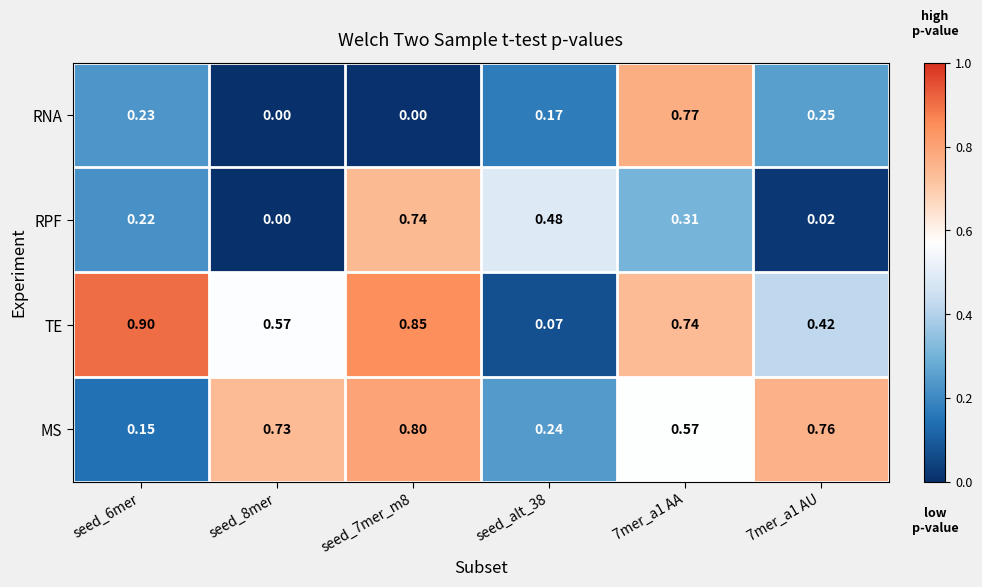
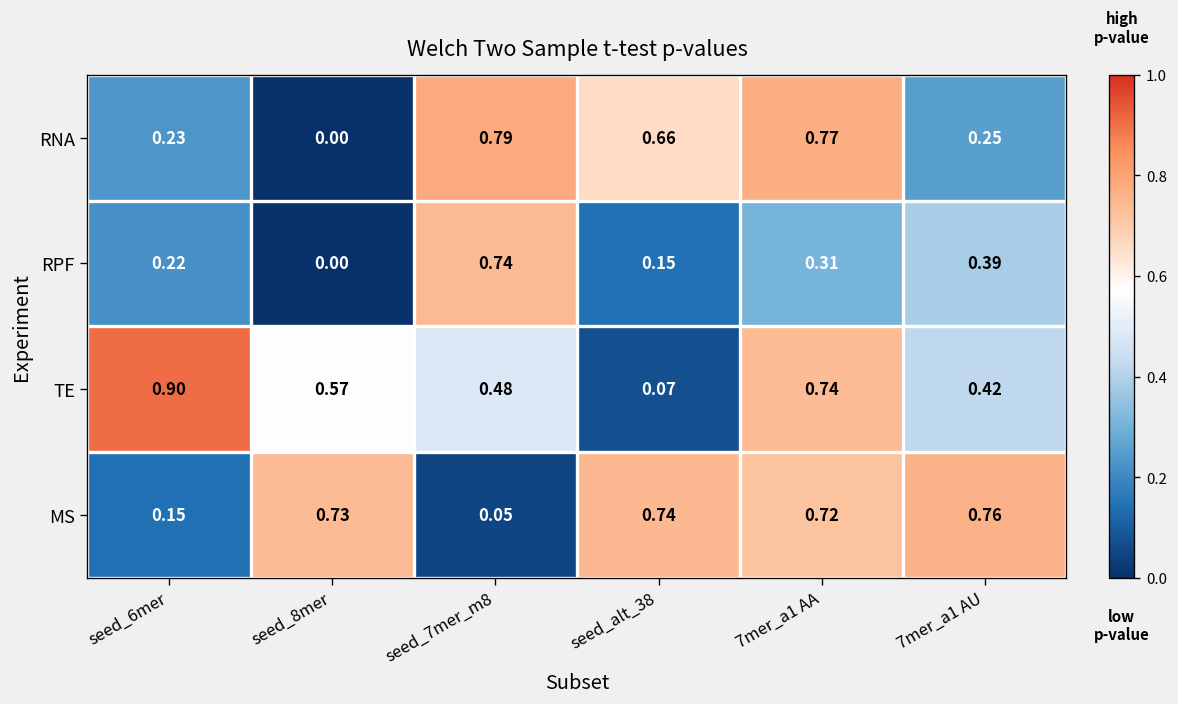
RNA, seed_7mer_m8: 0.00 -> 0.79
RNA, seed_alt_38: 0.17 -> 0.66
RPF, seed_alt_38: 0.48 -> 0.15
RPF, 7mer_a1 AU: 0.02 -> 0.39
TE, seed_7mer_m8: 0.85 -> 0.48
MS, seed_7mer_m8: 0.80 -> 0.05
MS, seed_alt_38: 0.24 -> 0.74
MS, 7mer_a1 AA: 0.57 -> 0.72
